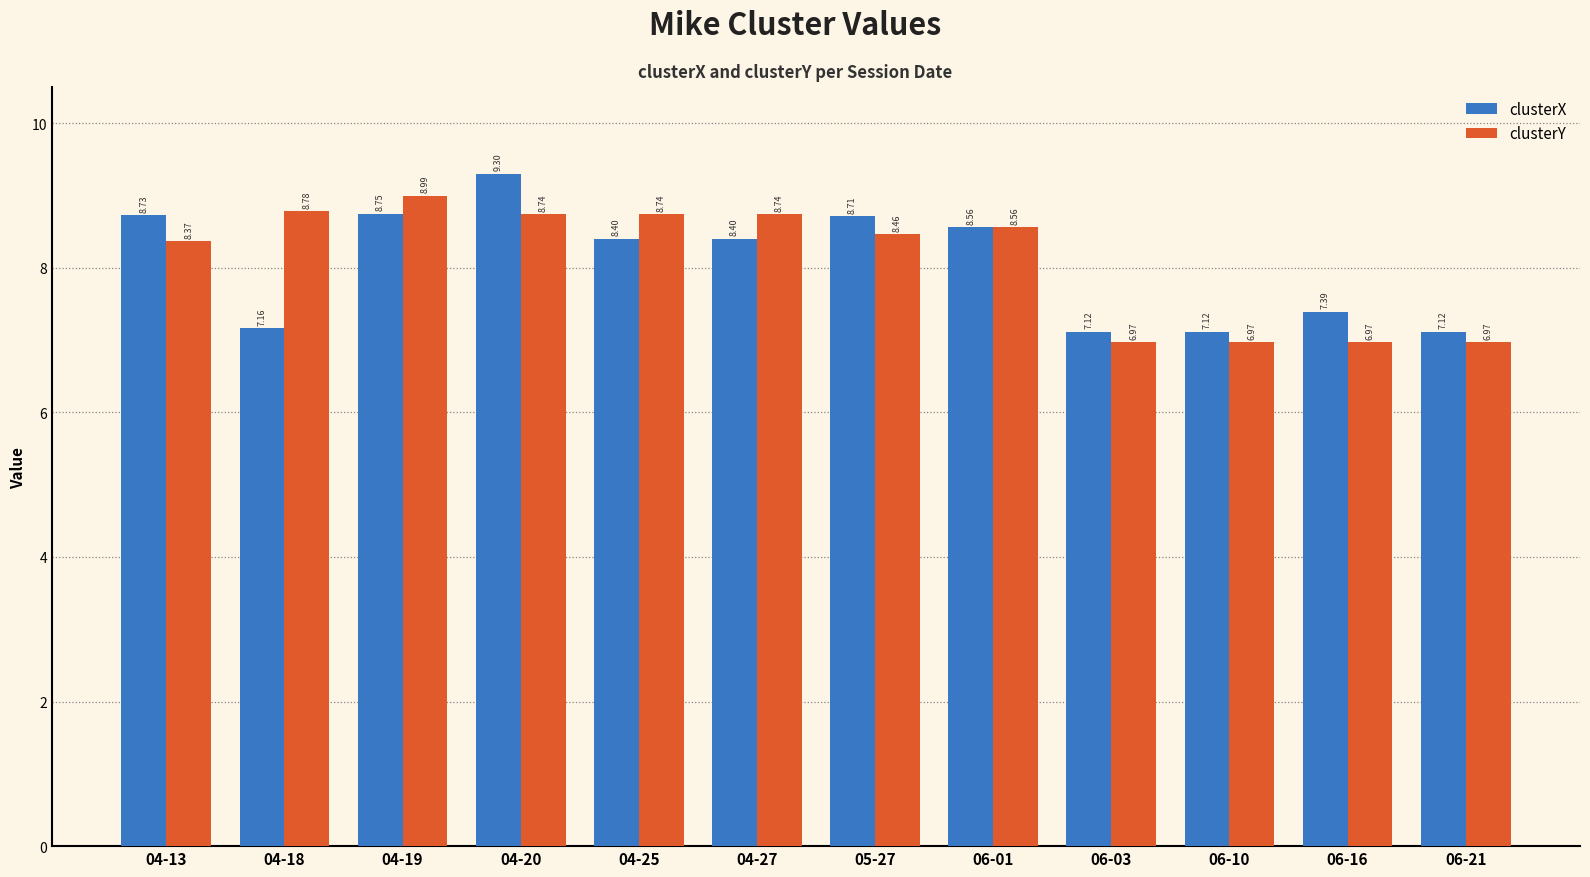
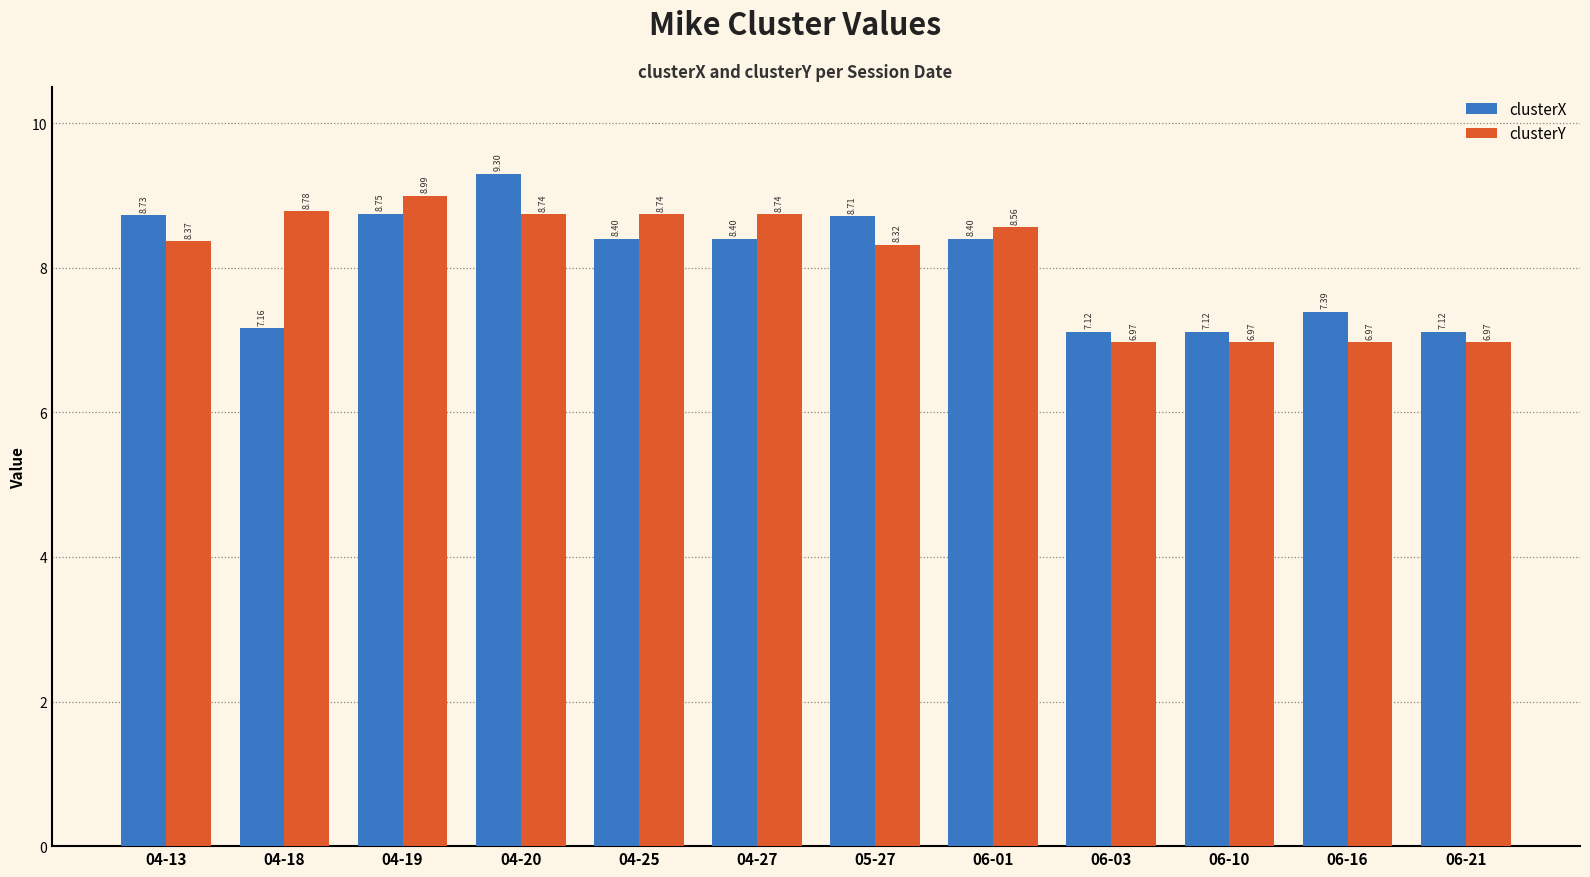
clusterY, 05-27: 8.46 -> 8.32
clusterX, 06-01: 8.56 -> 8.40
